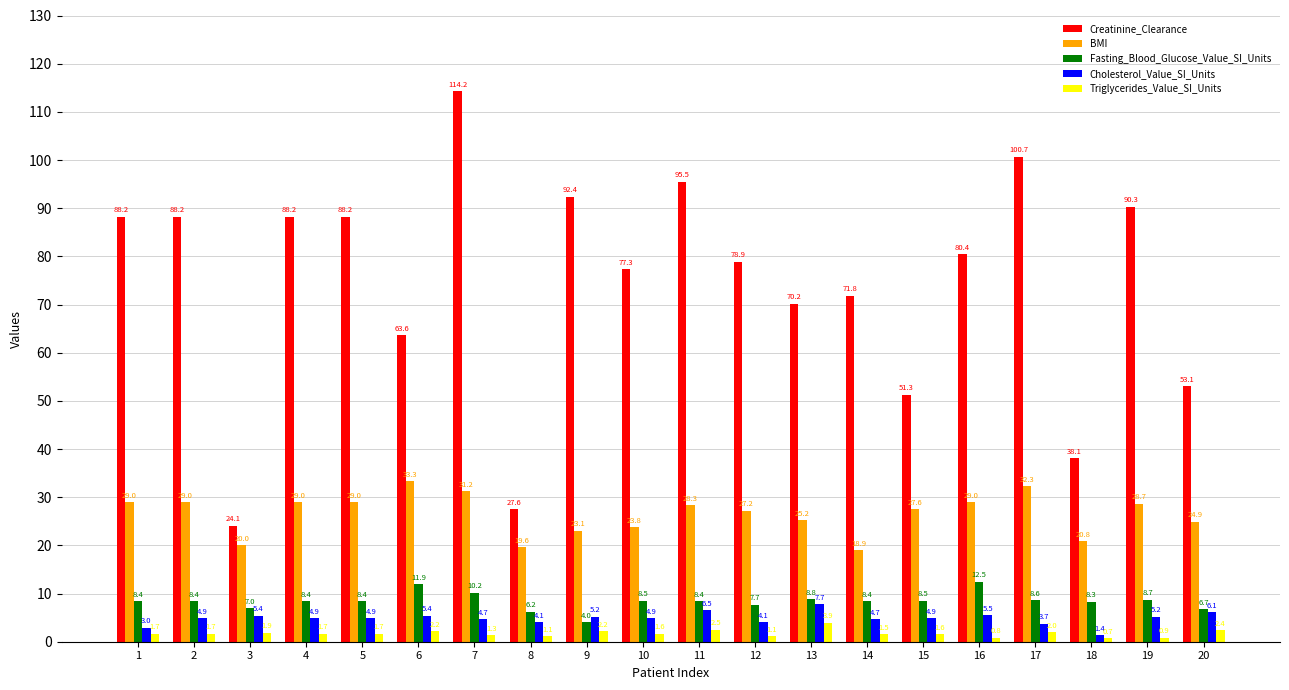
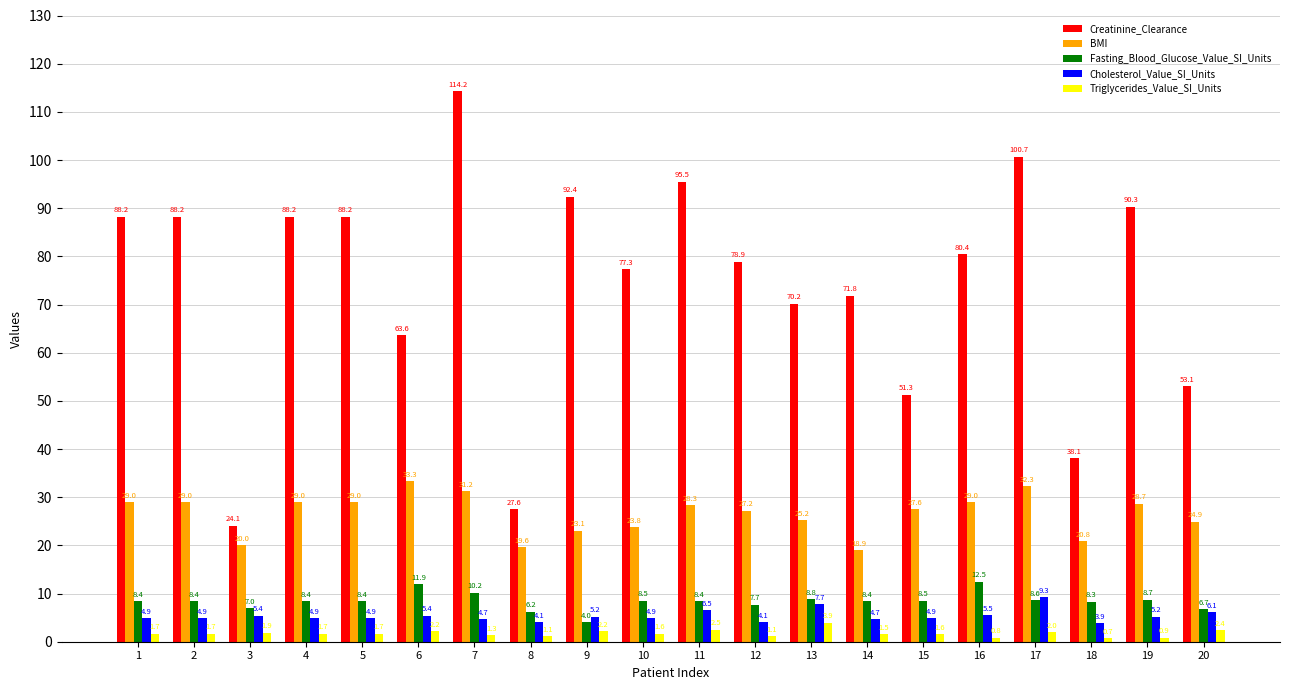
Cholesterol_Value_SI_Units, 1: 3.0 -> 4.9
Cholesterol_Value_SI_Units, 17: 3.7 -> 9.3
Cholesterol_Value_SI_Units, 18: 1.4 -> 3.9
